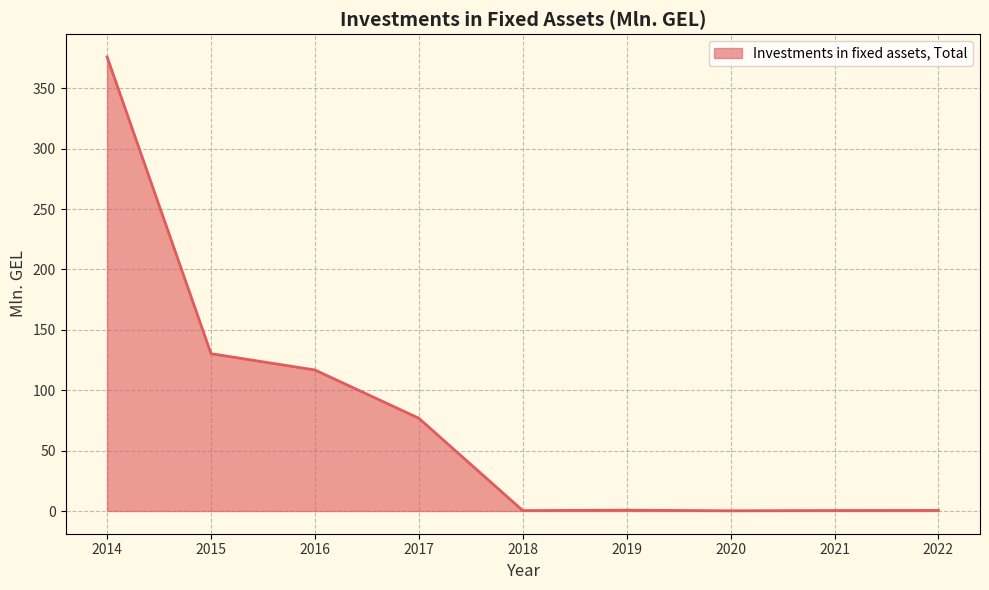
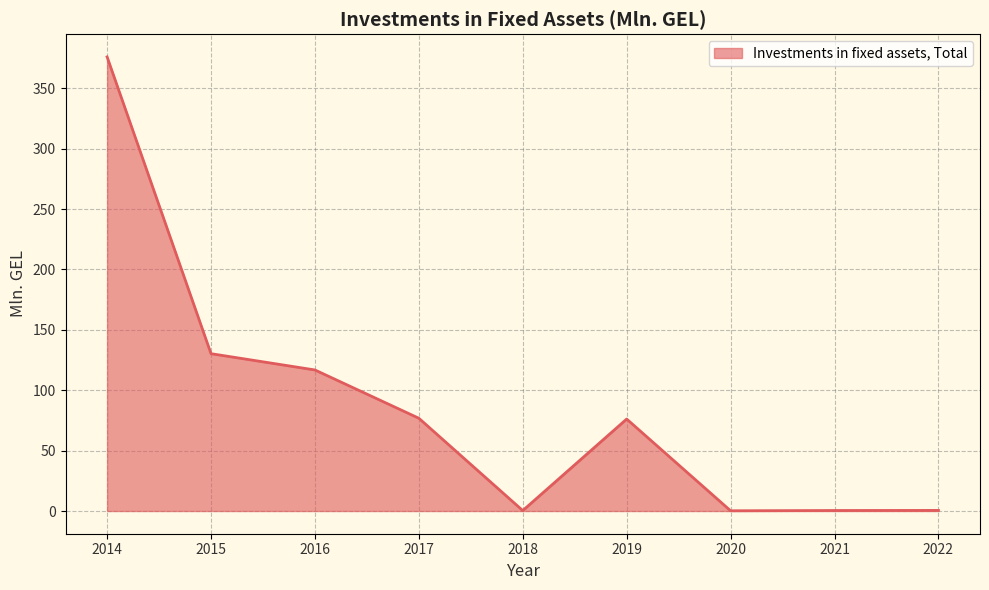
2019: 1 -> 76
